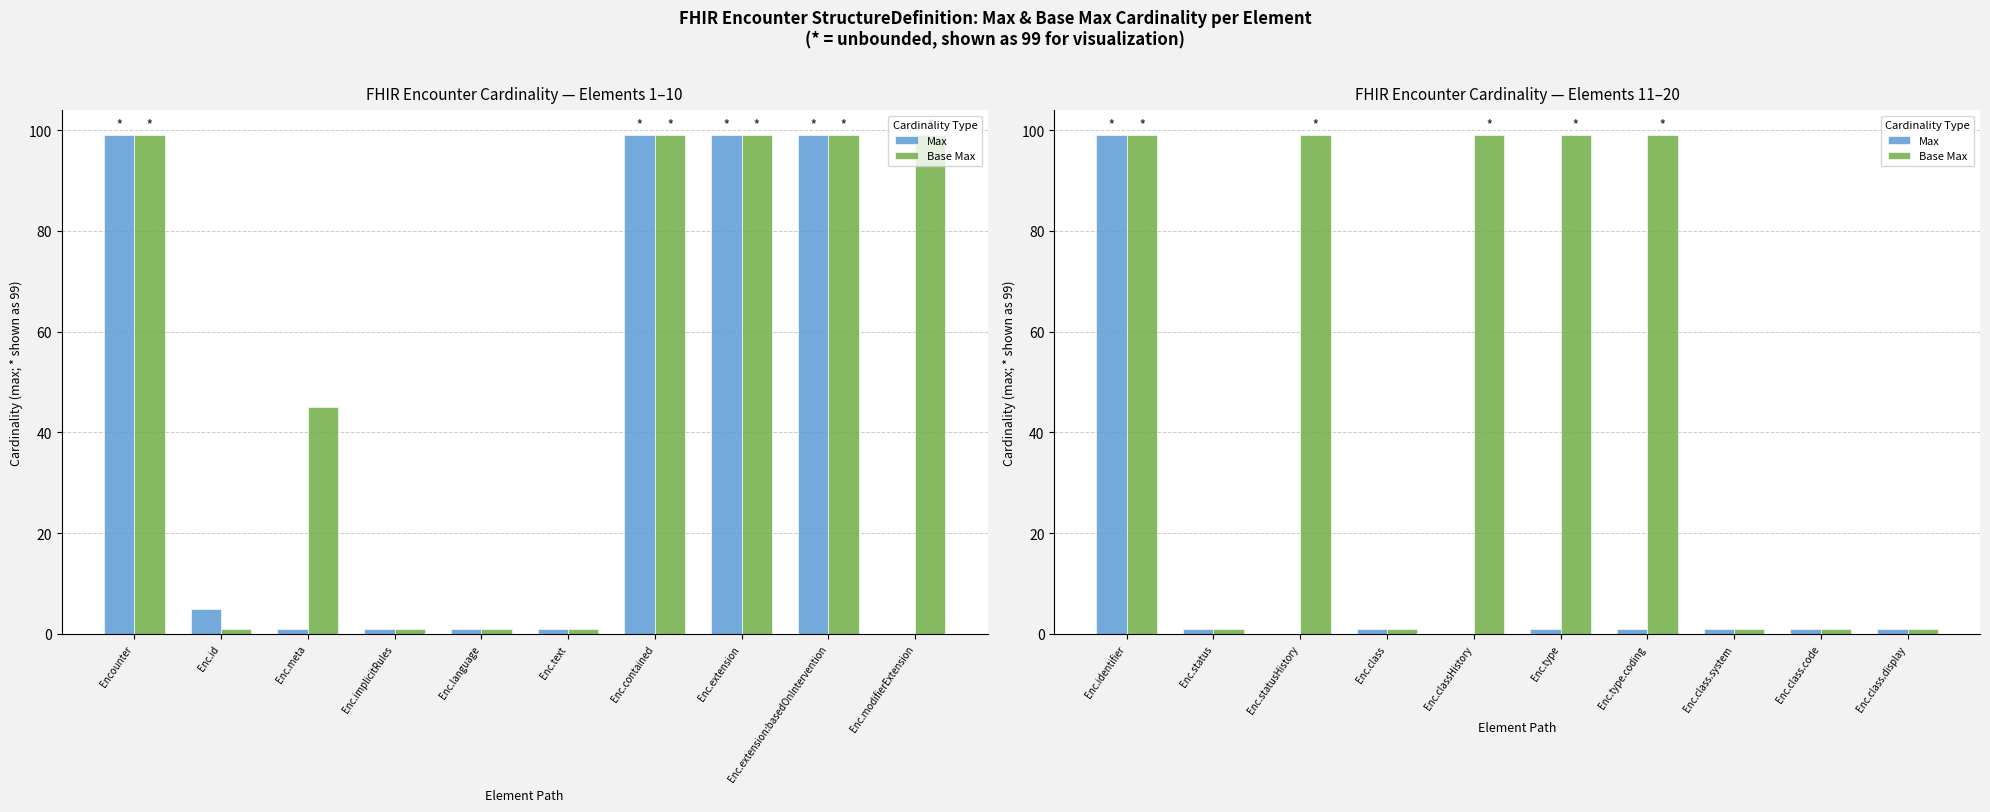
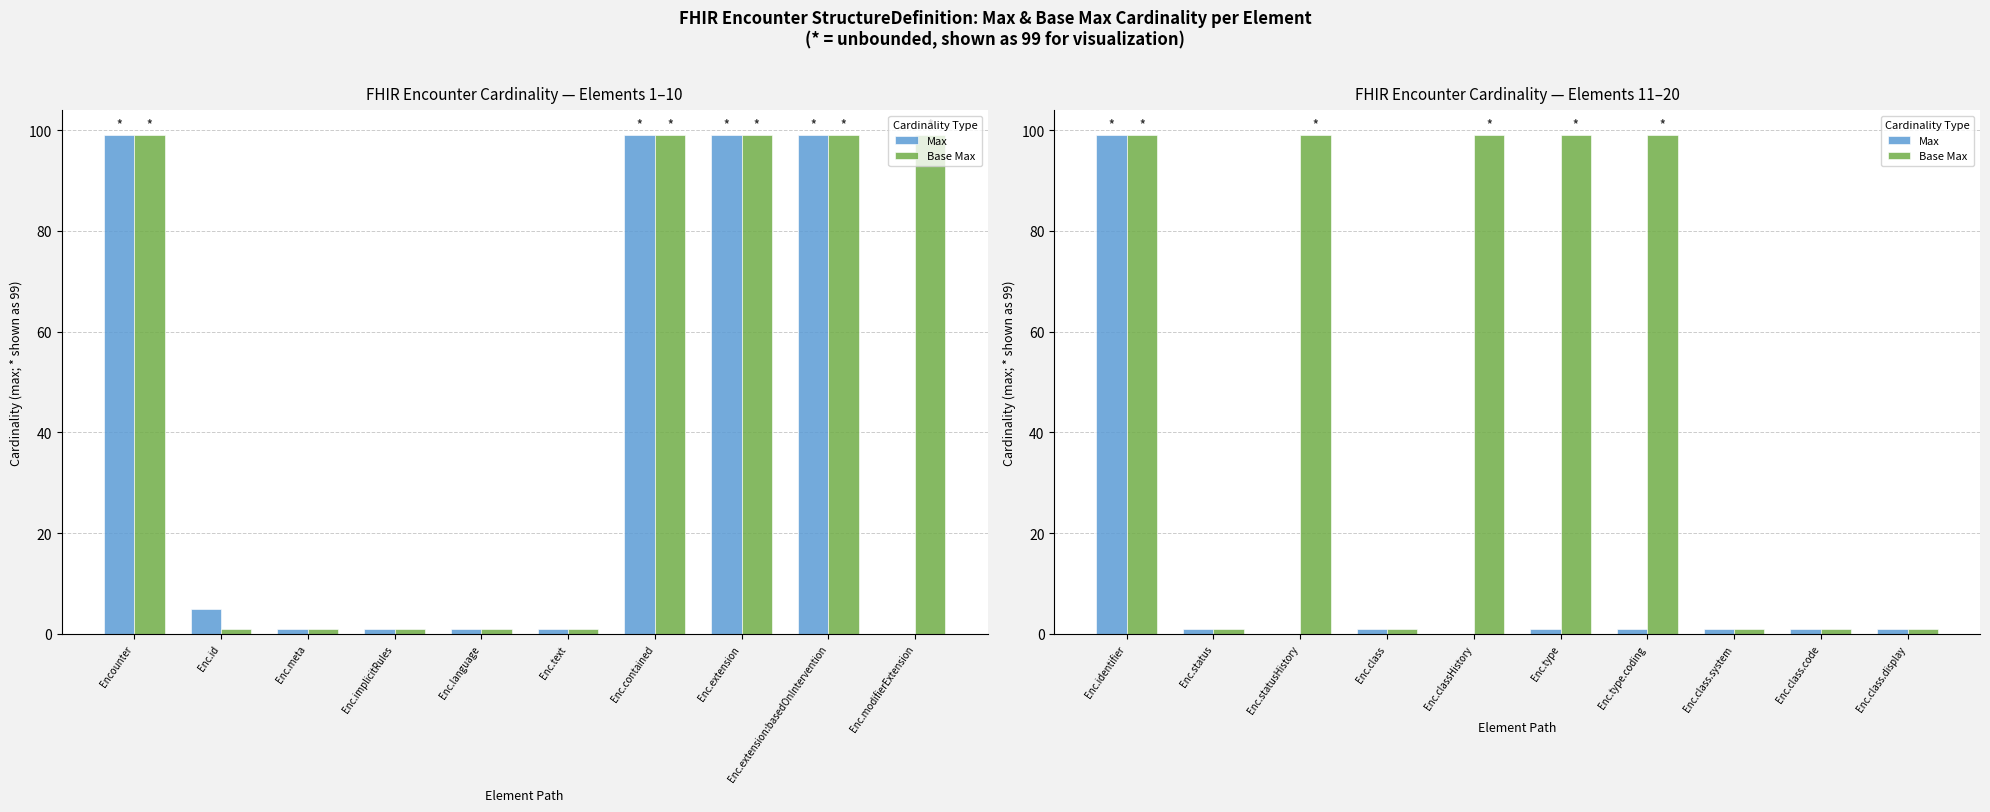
FHIR Encounter Cardinality — Elements 1–10, Base Max, Enc.meta: 45 -> 1
